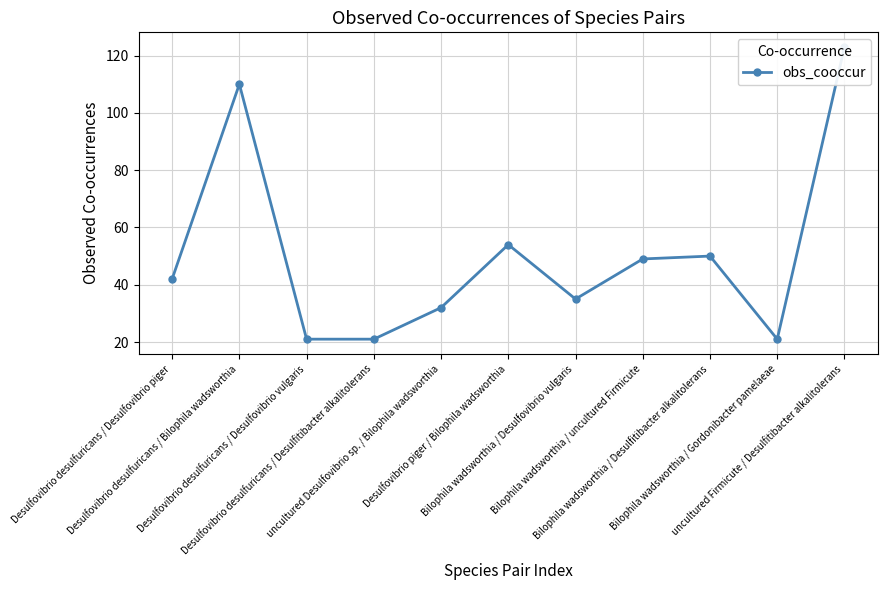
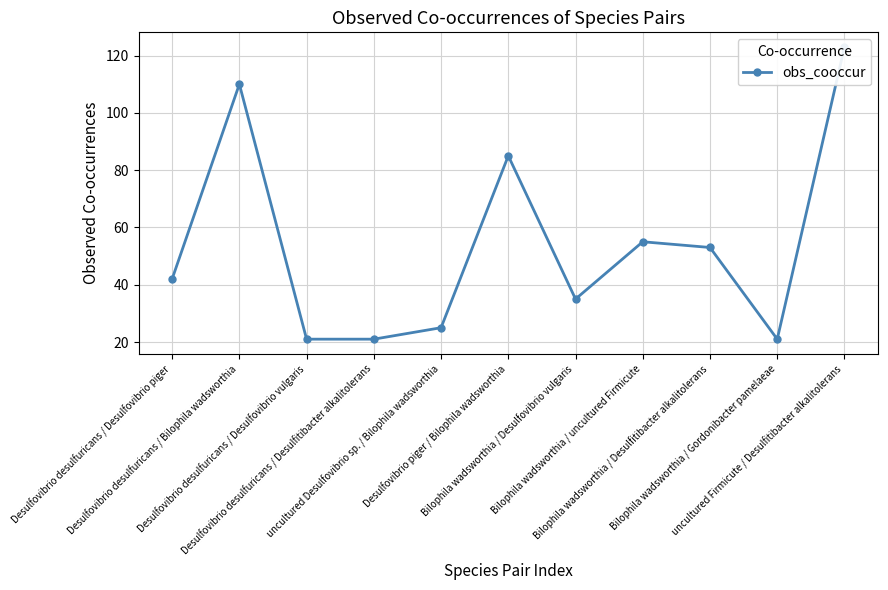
uncultured Desulfovibrio sp. / Bilophila wadsworthia: 32 -> 25
Desulfovibrio piger / Bilophila wadsworthia: 54 -> 85
Bilophila wadsworthia / uncultured Firmicute: 49 -> 55
Bilophila wadsworthia / Desulfitibacter alkalitolerans: 50 -> 53
